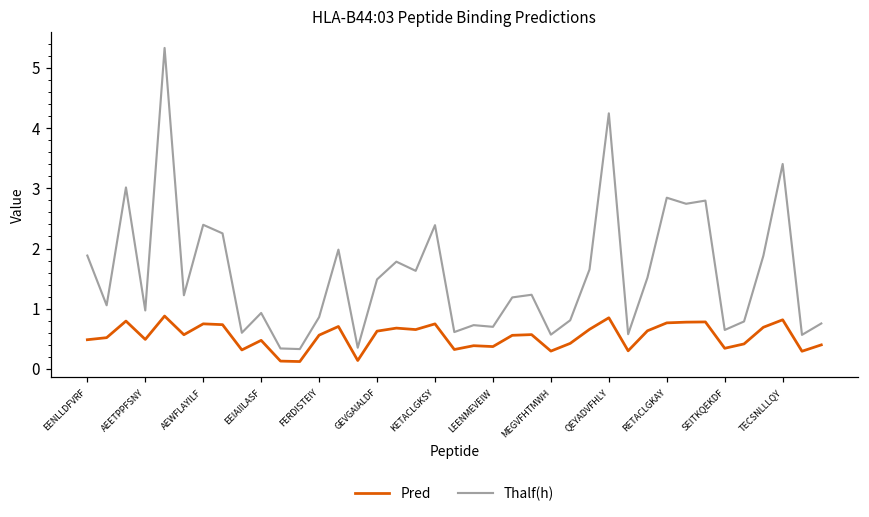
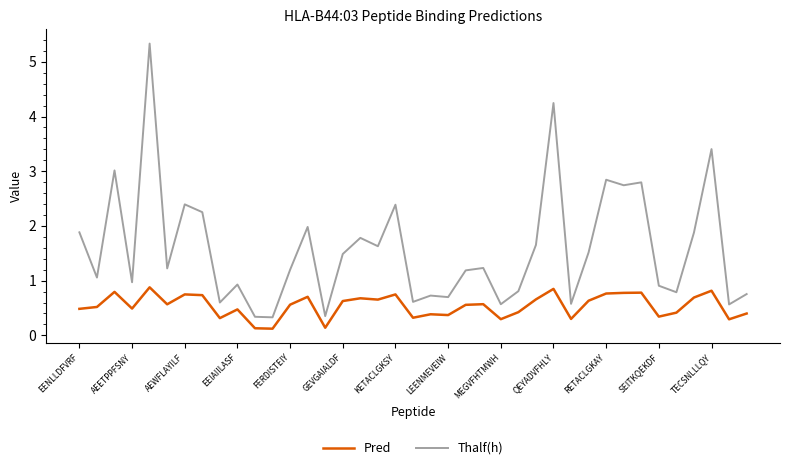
Thalf(h), FERDISTEIY: 0.9 -> 1.2
Thalf(h), SEITKQEKDF: 0.6 -> 0.9
